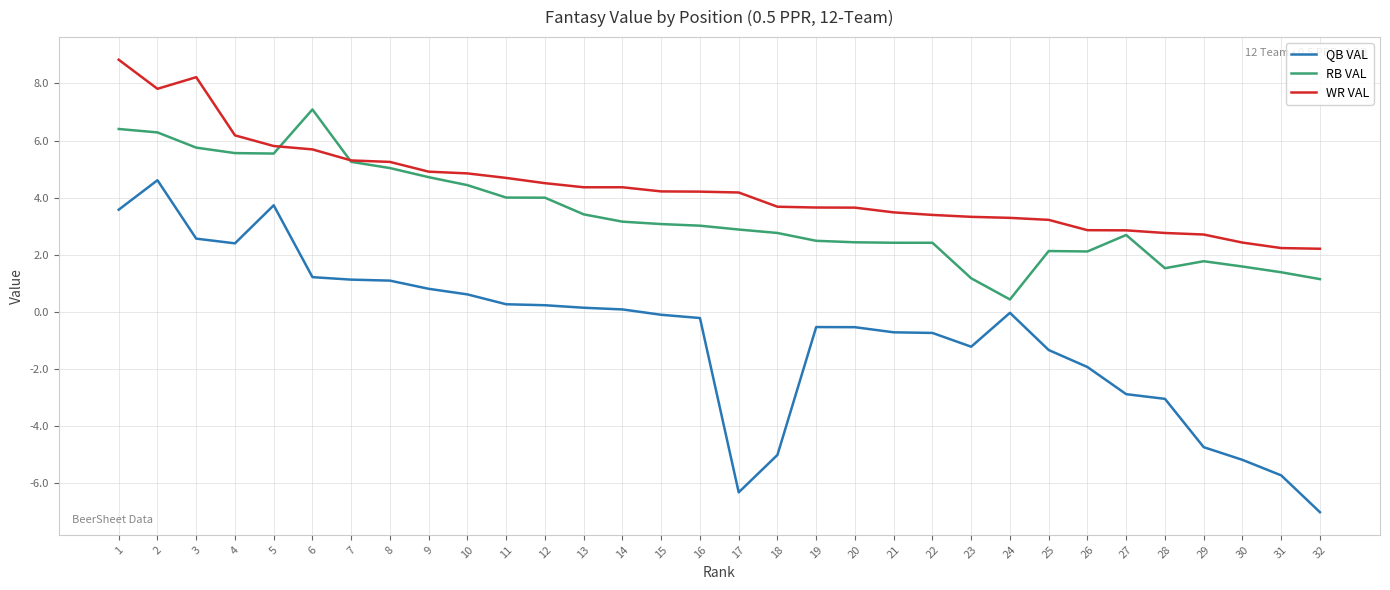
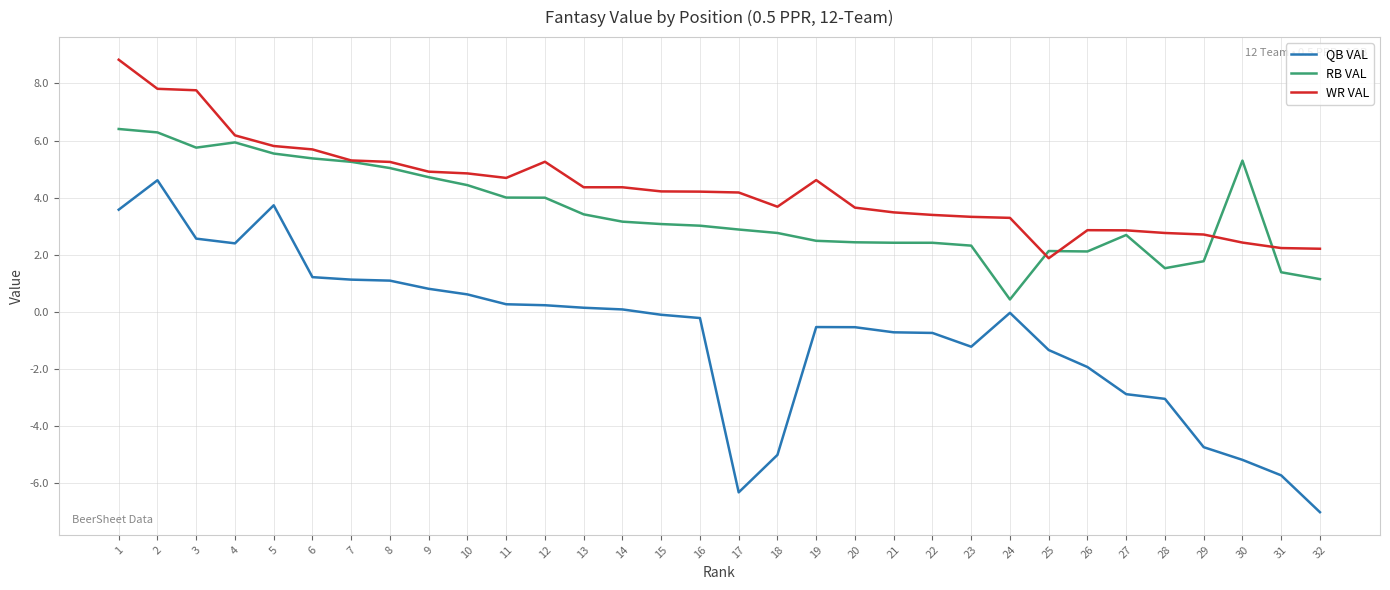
WR VAL, 3: 8.2 -> 7.8
RB VAL, 4: 5.6 -> 5.9
RB VAL, 6: 7.1 -> 5.4
WR VAL, 12: 4.5 -> 5.3
WR VAL, 19: 3.7 -> 4.6
RB VAL, 23: 1.2 -> 2.3
WR VAL, 25: 3.2 -> 1.9
RB VAL, 30: 1.6 -> 5.3
